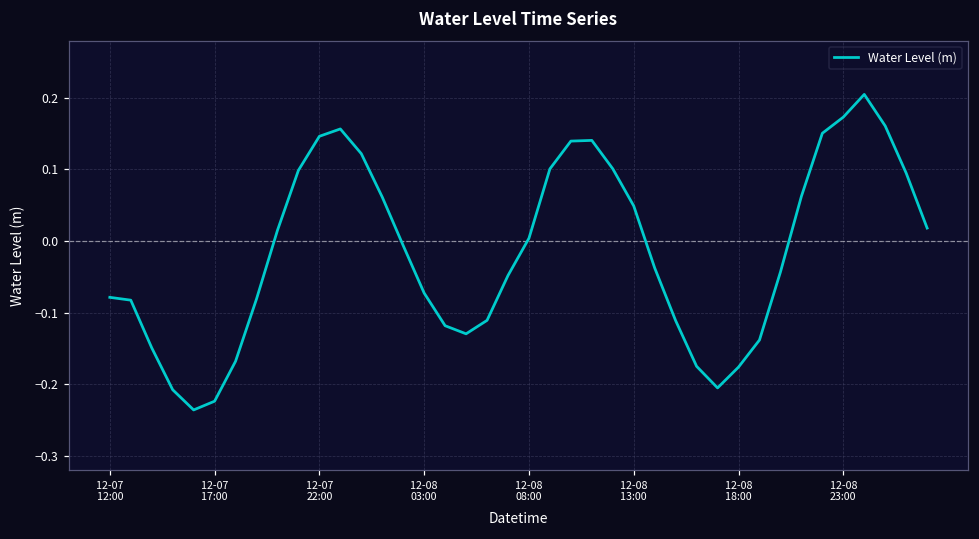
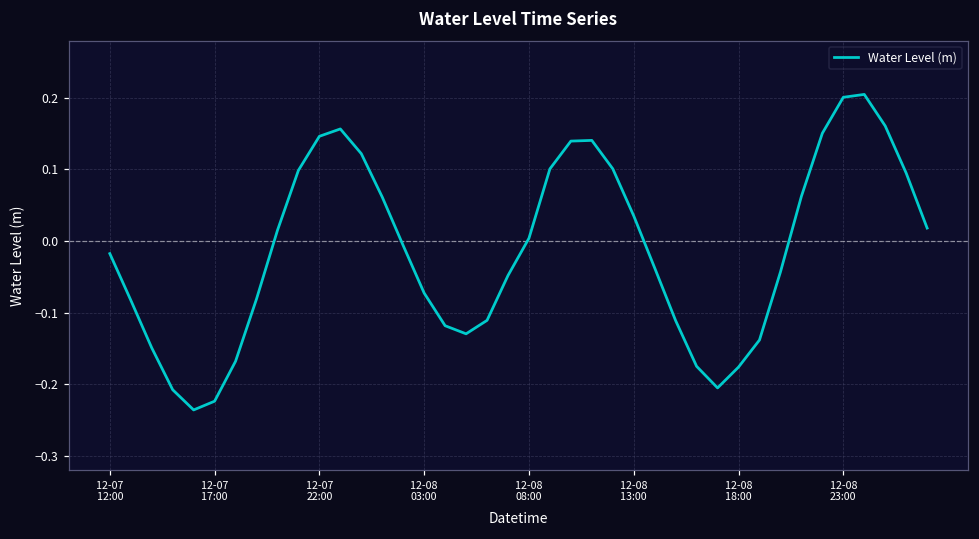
12-07 12:00: -0.08 -> -0.02
12-08 13:00: 0.05 -> 0.04
12-08 23:00: 0.17 -> 0.20
